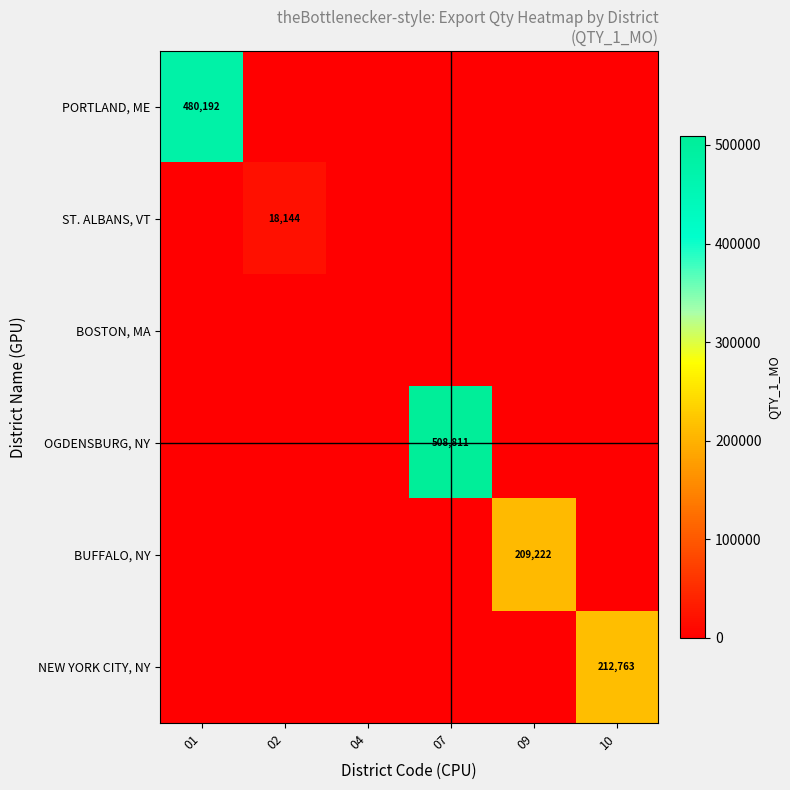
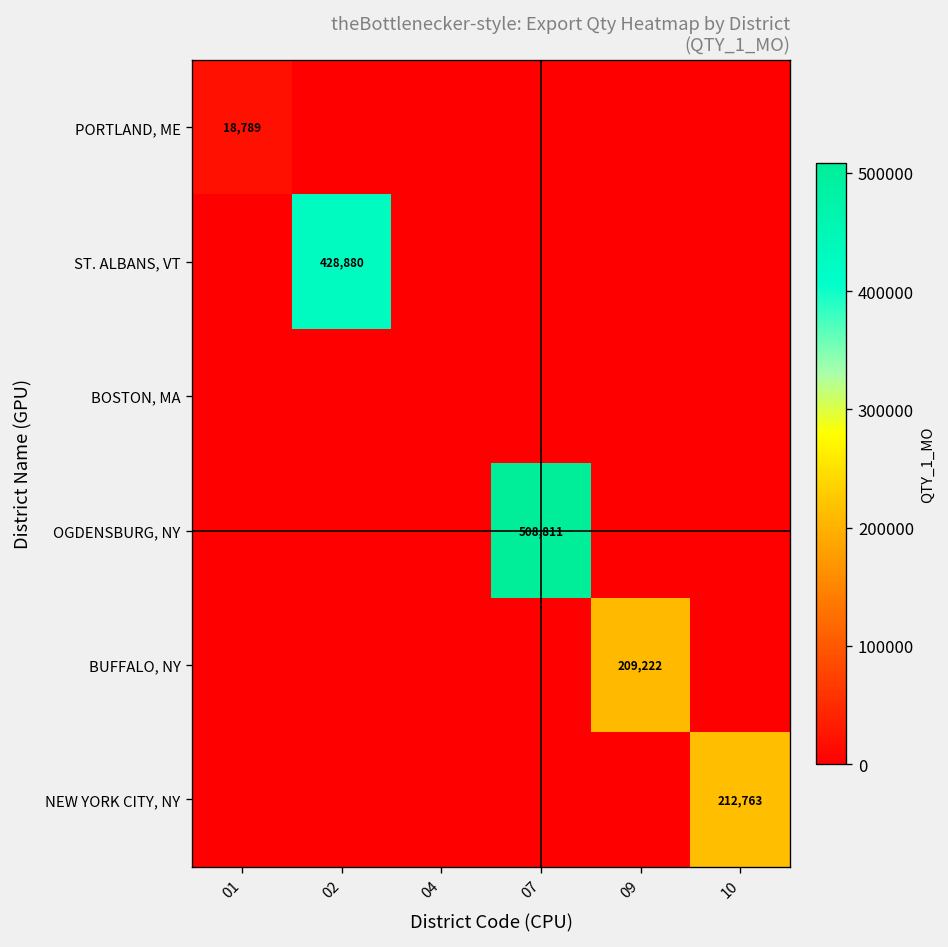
PORTLAND, ME, 01: 480,192 -> 18,789
ST. ALBANS, VT, 02: 18,144 -> 428,880
